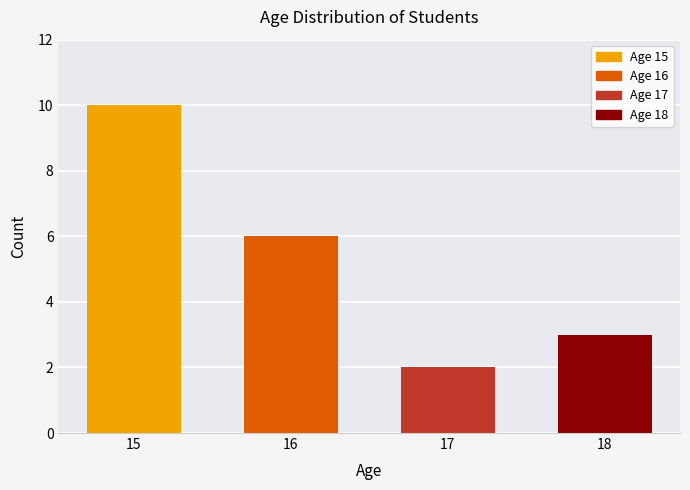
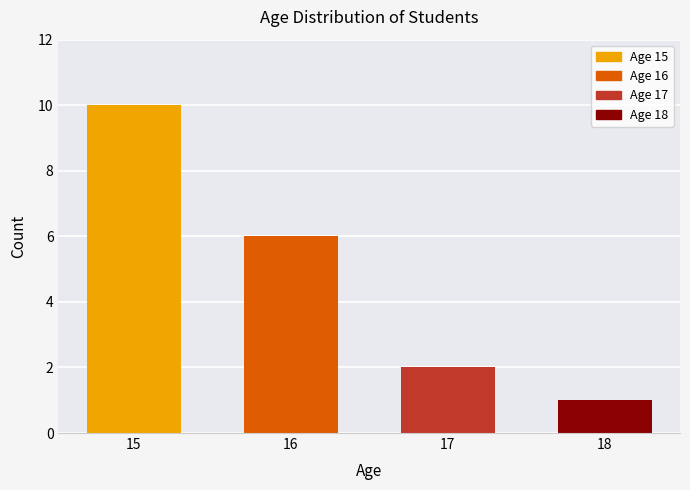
18: 3 -> 1
